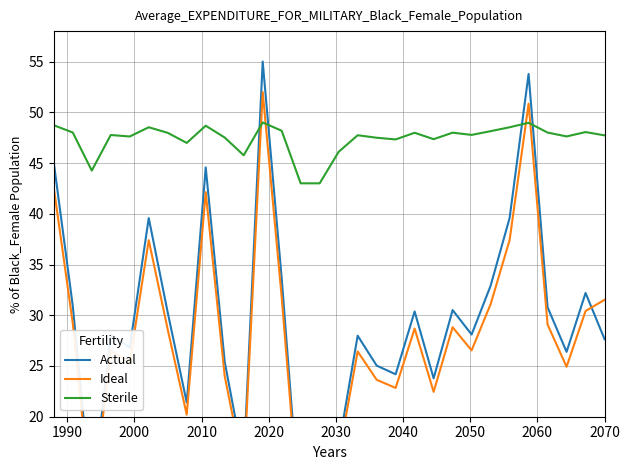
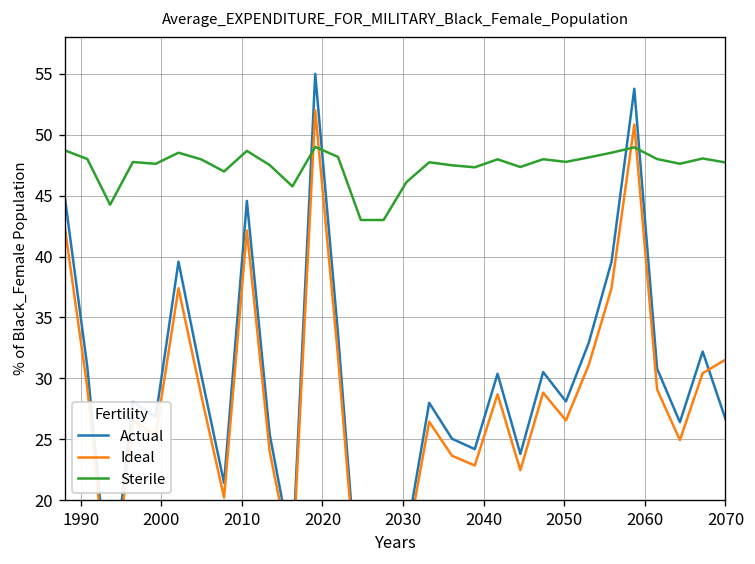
Actual, 2070: 27.6 -> 26.7
